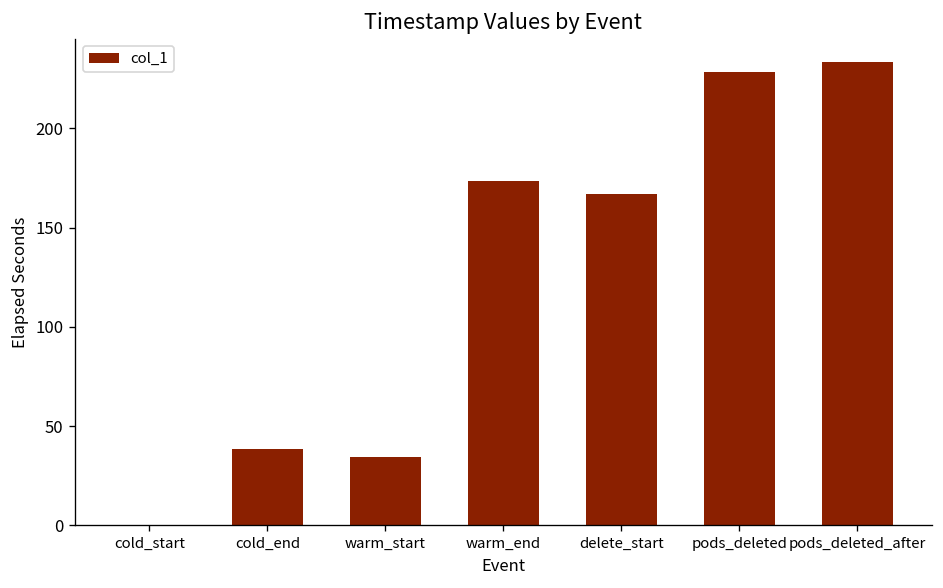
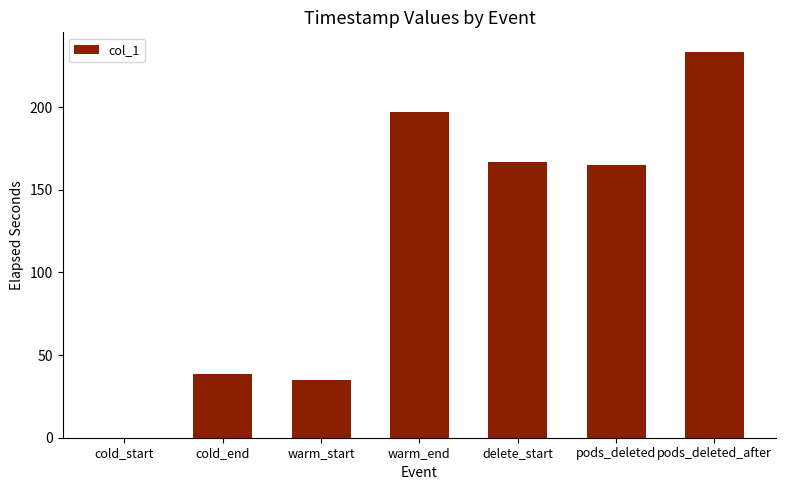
warm_end: 174 -> 197
pods_deleted: 228 -> 165
